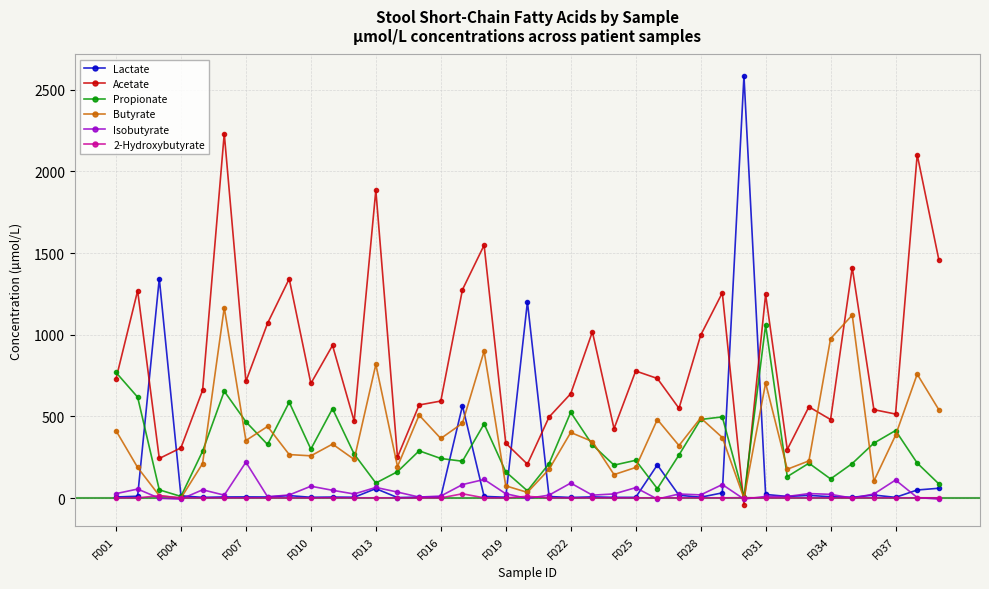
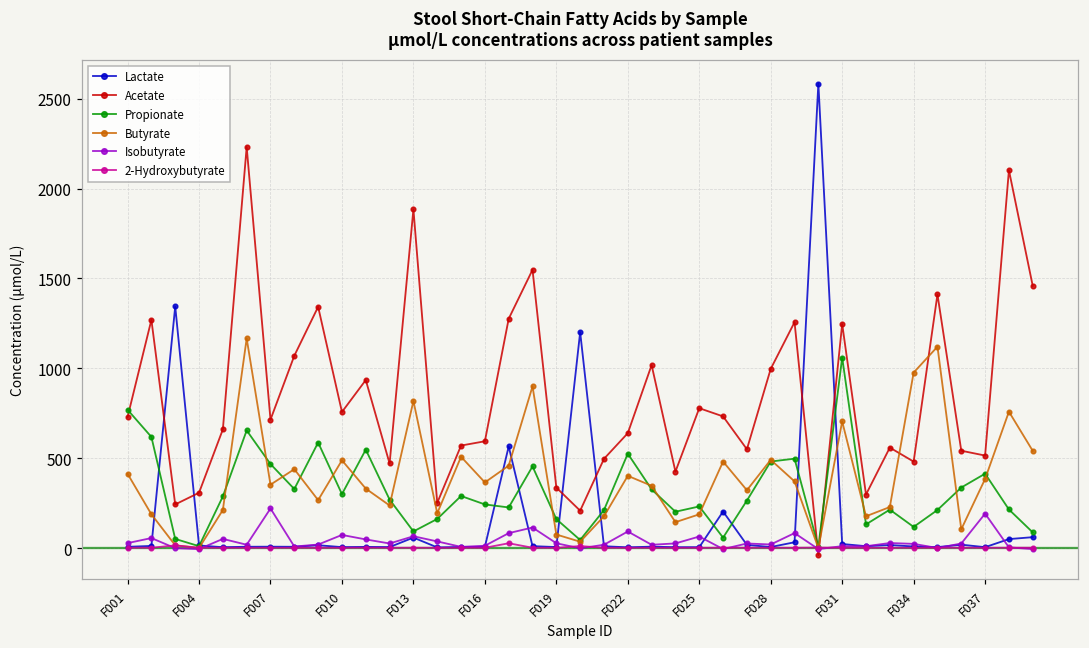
Acetate, F010: 700 -> 760
Butyrate, F010: 260 -> 490
Isobutyrate, F037: 110 -> 190
